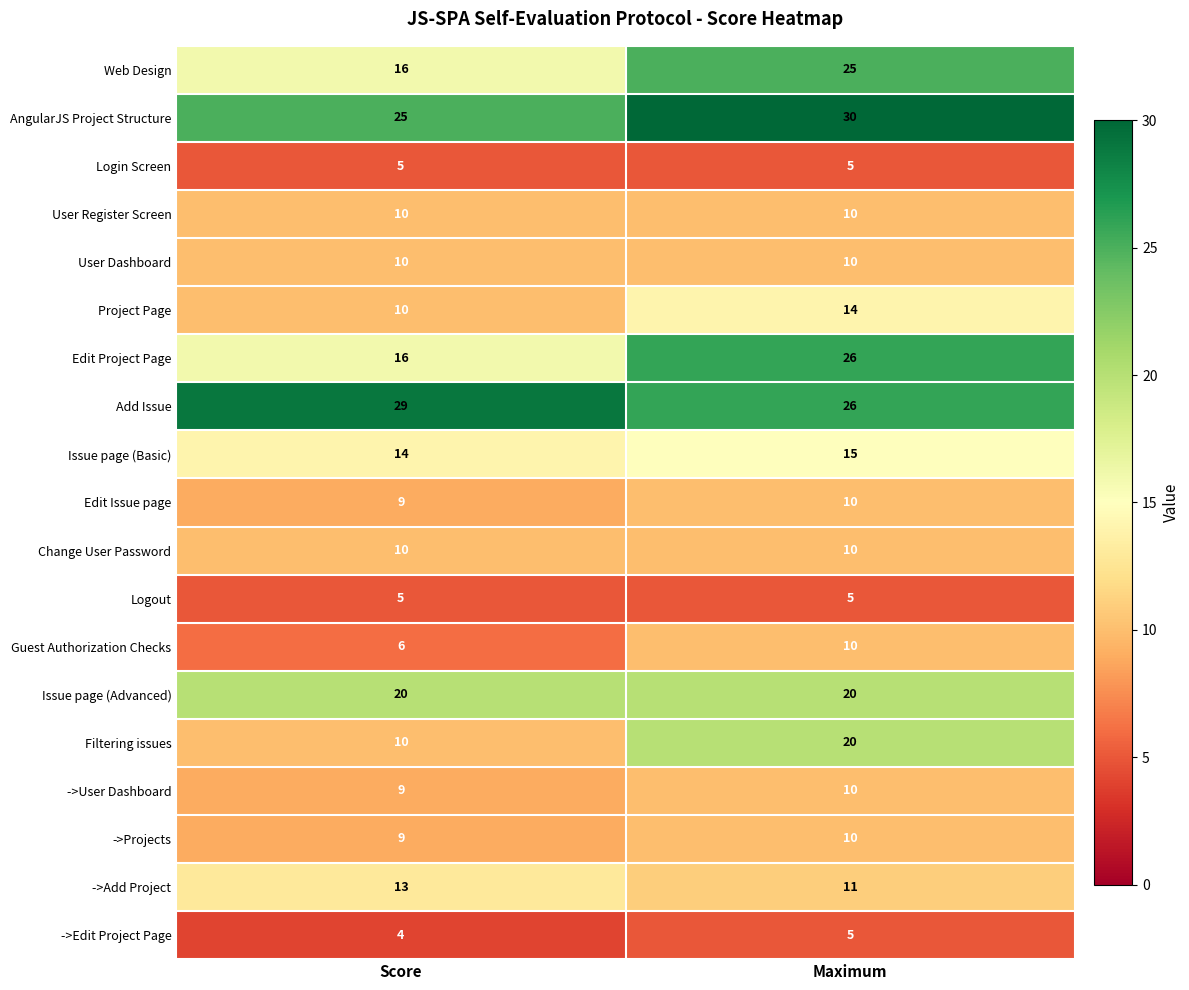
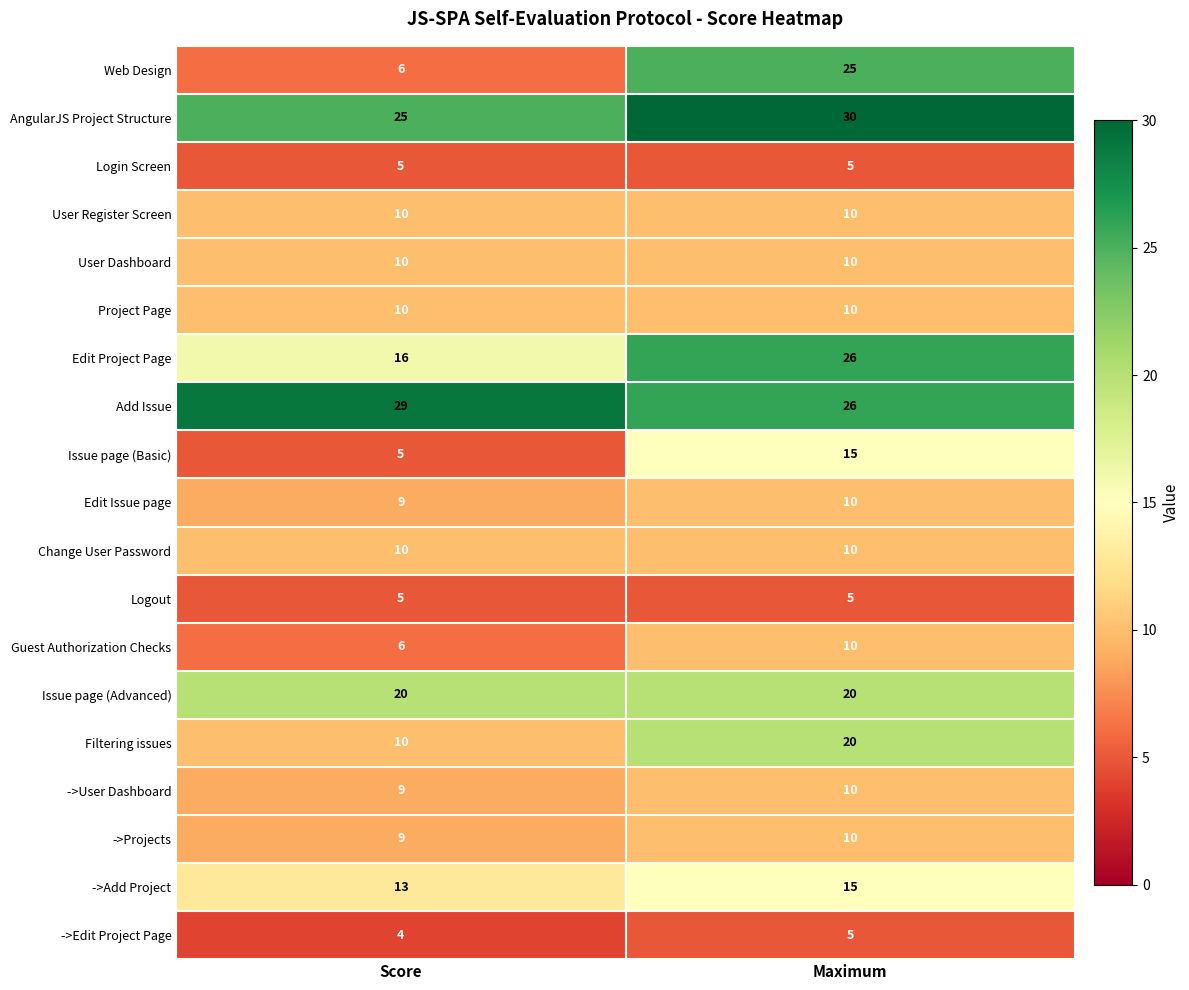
Web Design, Score: 16 -> 6
Project Page, Maximum: 14 -> 10
Issue page (Basic), Score: 14 -> 5
->Add Project, Maximum: 11 -> 15
